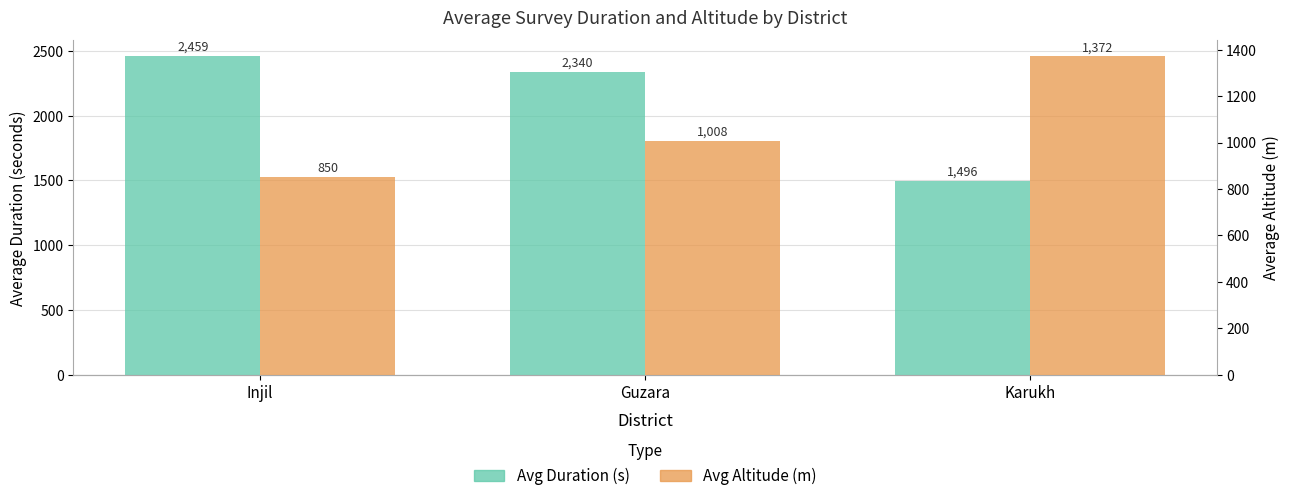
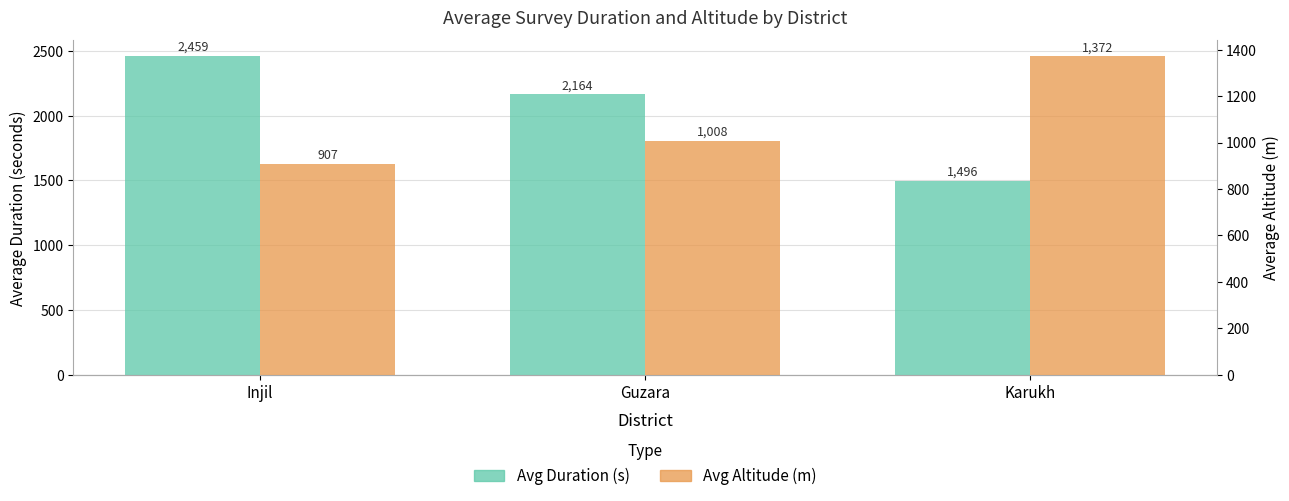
Avg Duration (s), Guzara: 2,340 -> 2,164
Avg Altitude (m), Injil: 850 -> 907
